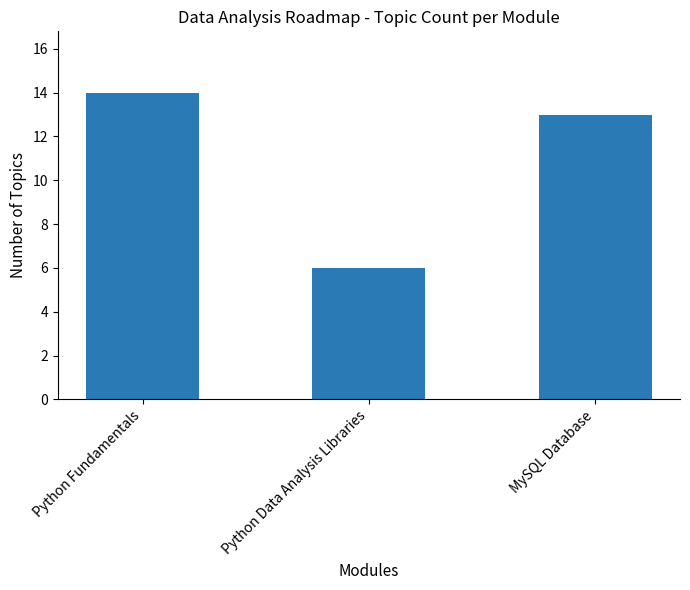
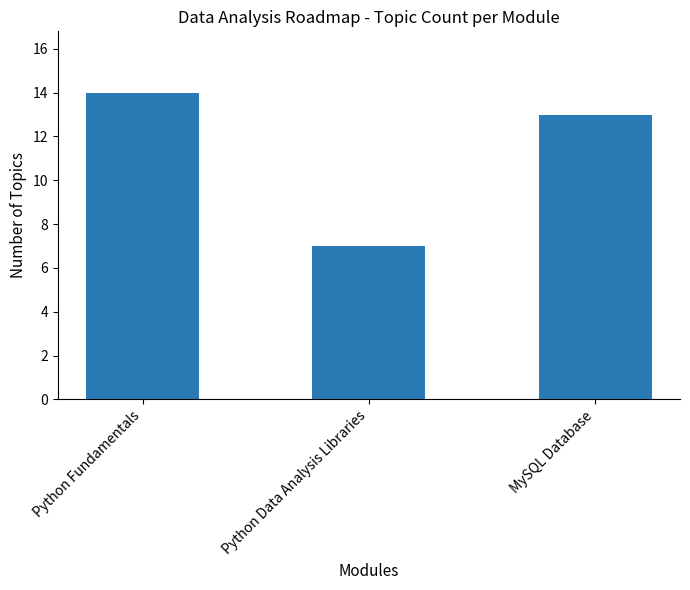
Python Data Analysis Libraries: 6 -> 7
